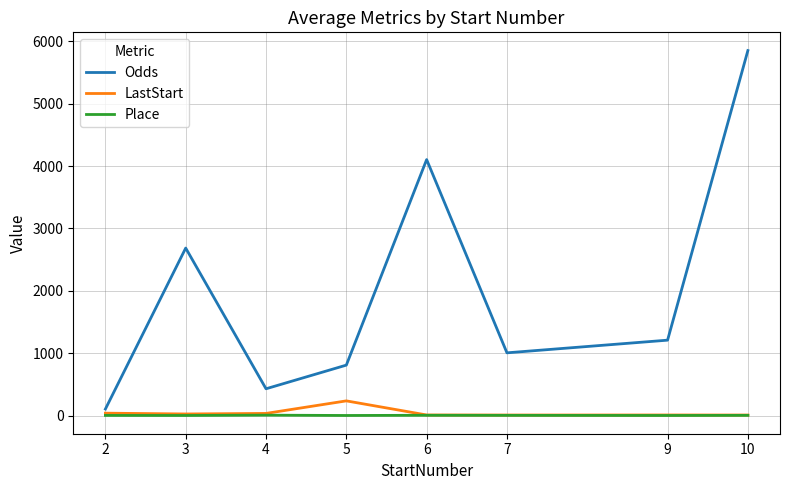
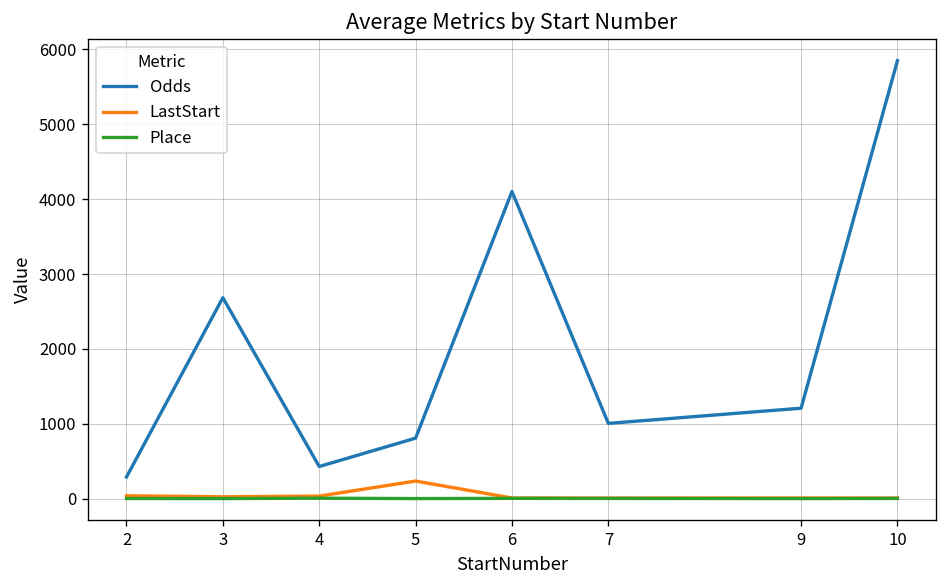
Odds, 2: 100 -> 300
